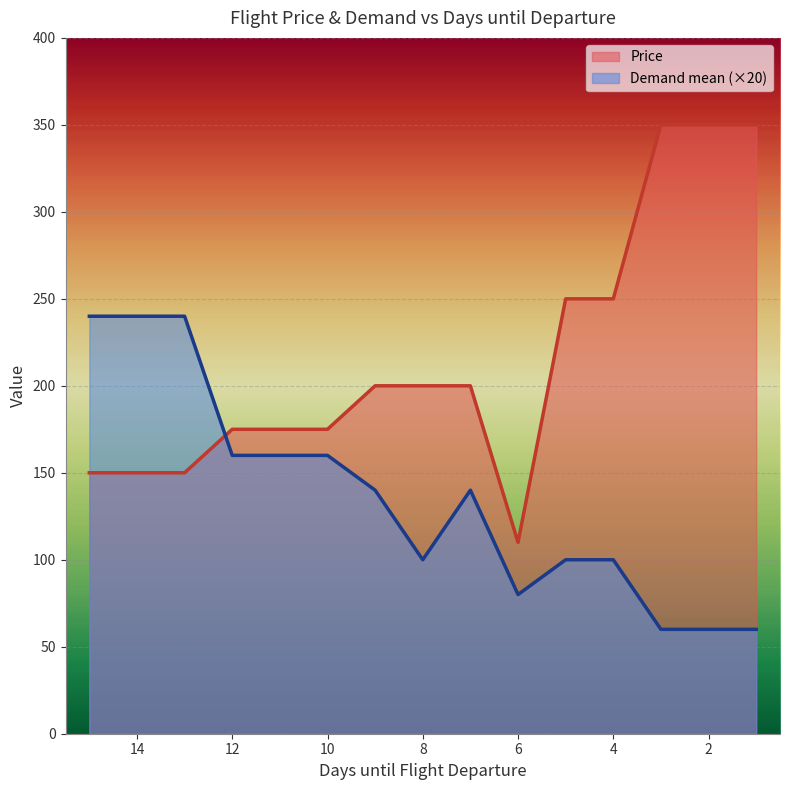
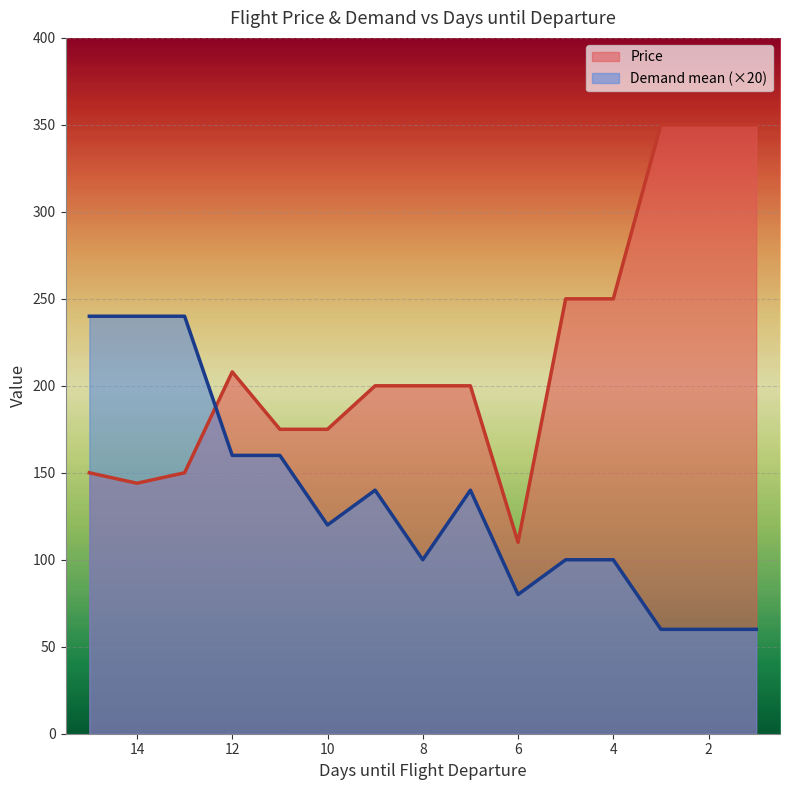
Price, 14: 150 -> 144
Price, 12: 175 -> 208
Demand mean (×20), 10: 160 -> 120
